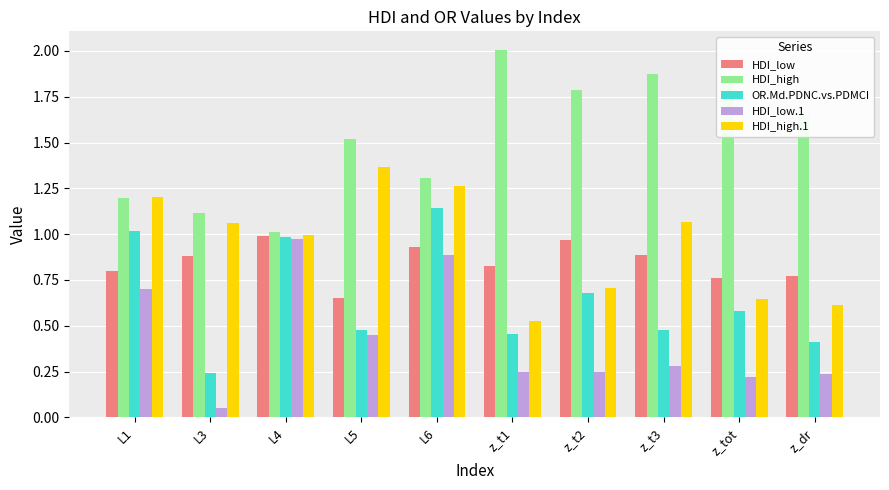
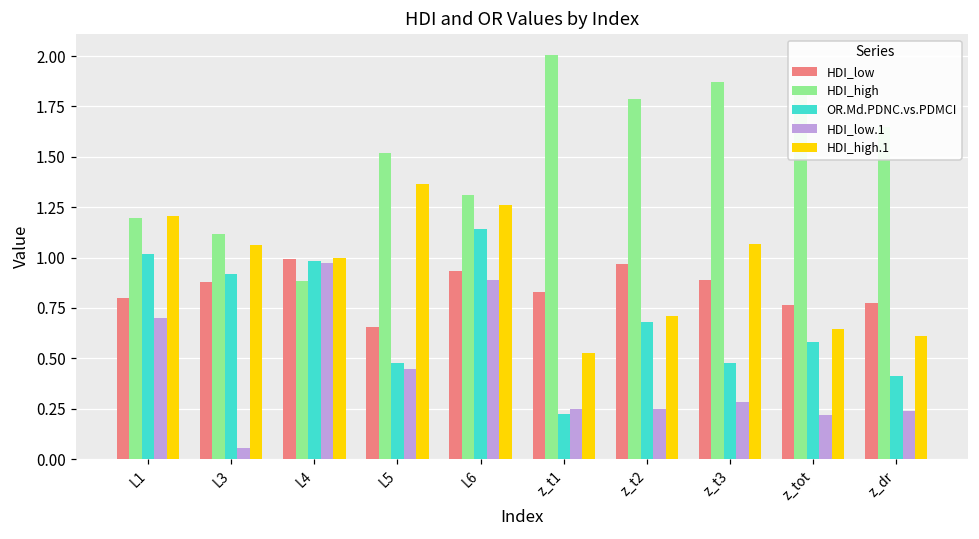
OR.Md.PDNC.vs.PDMCI, L3: 0.24 -> 0.92
HDI_high, L4: 1.01 -> 0.88
OR.Md.PDNC.vs.PDMCI, z_t1: 0.45 -> 0.22
